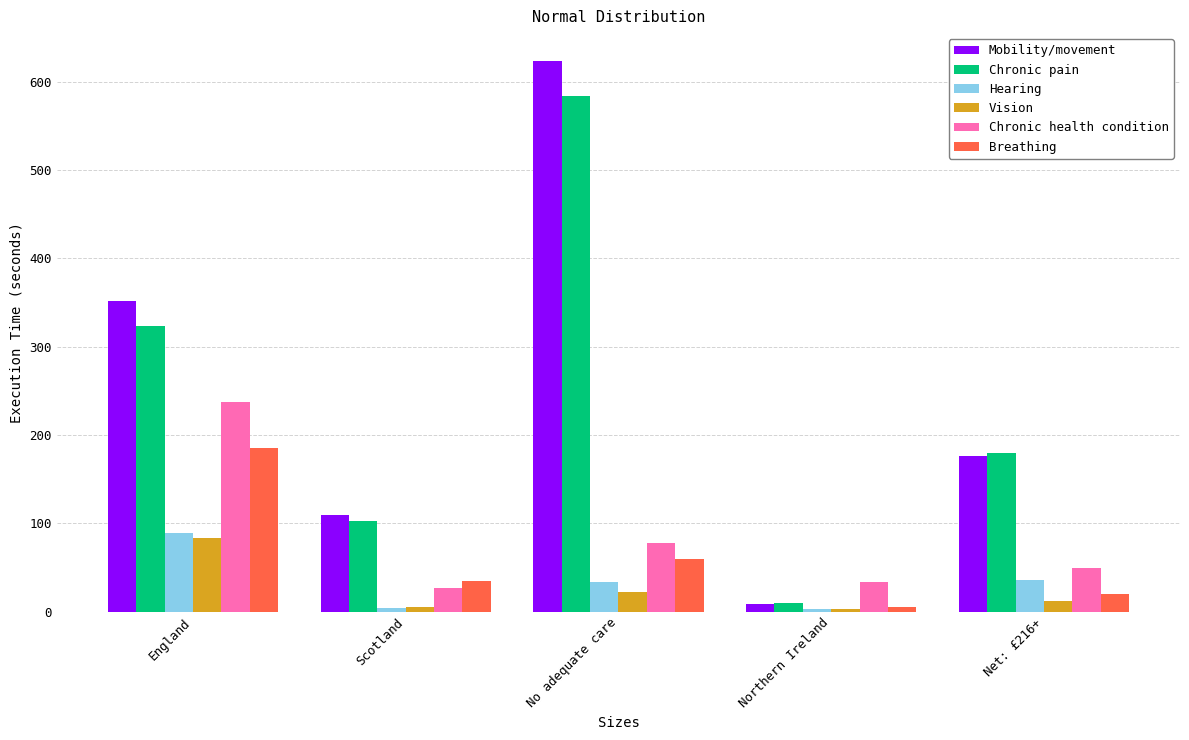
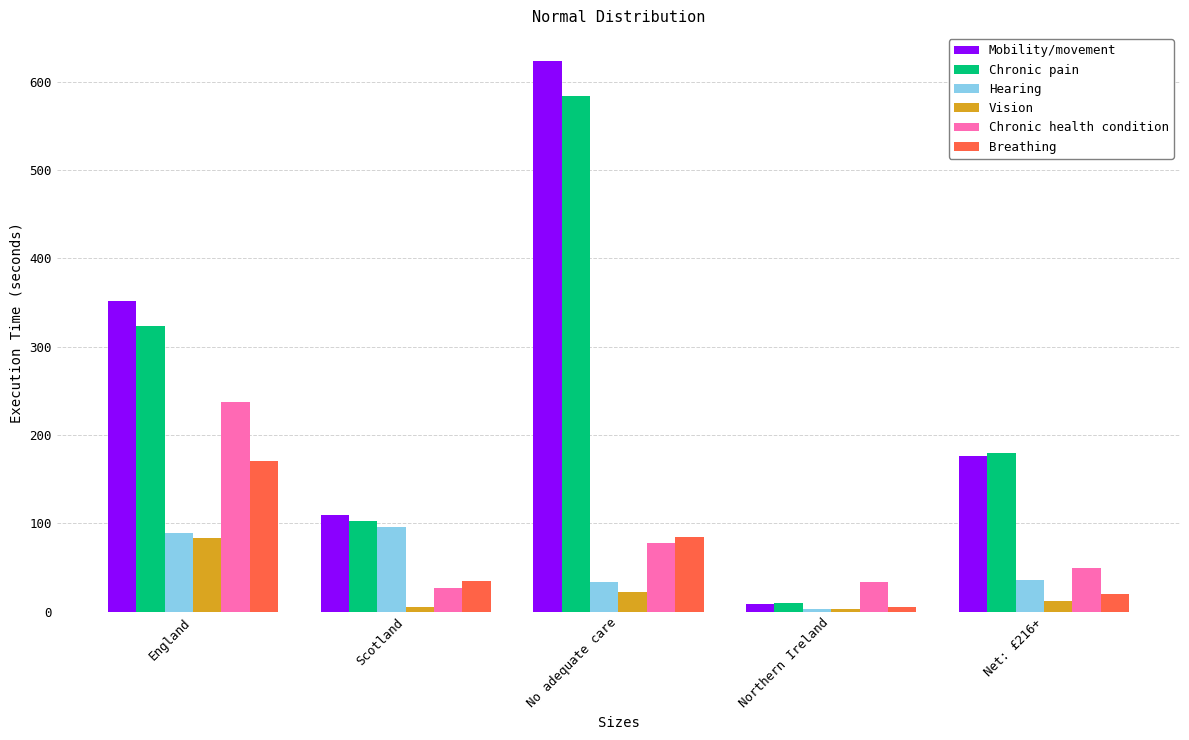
Breathing, England: 190 -> 170
Hearing, Scotland: 0 -> 100
Breathing, No adequate care: 60 -> 80
